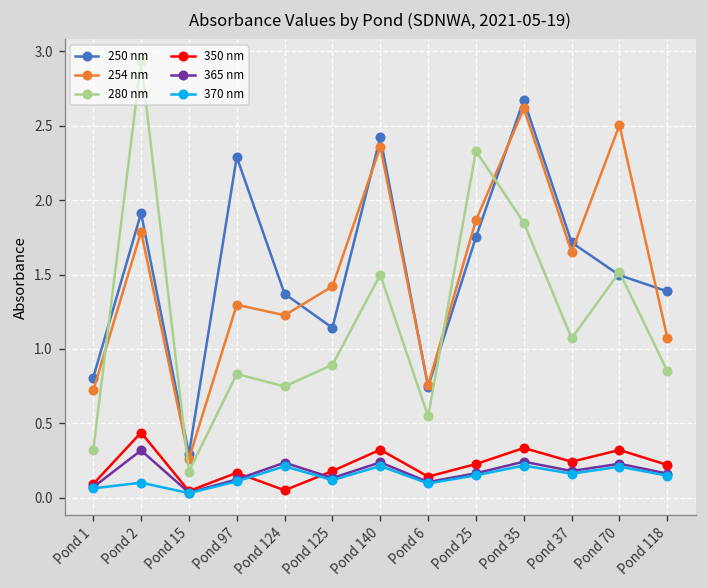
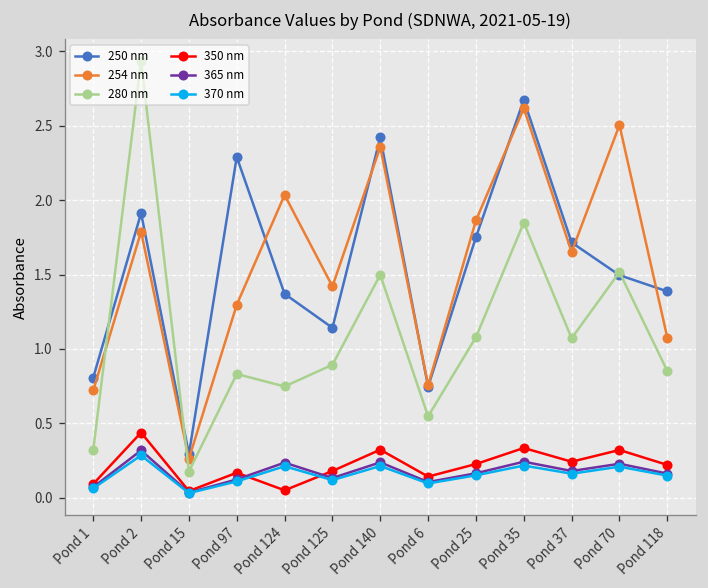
370 nm, Pond 2: 0.10 -> 0.28
254 nm, Pond 124: 1.23 -> 2.03
280 nm, Pond 25: 2.33 -> 1.08
